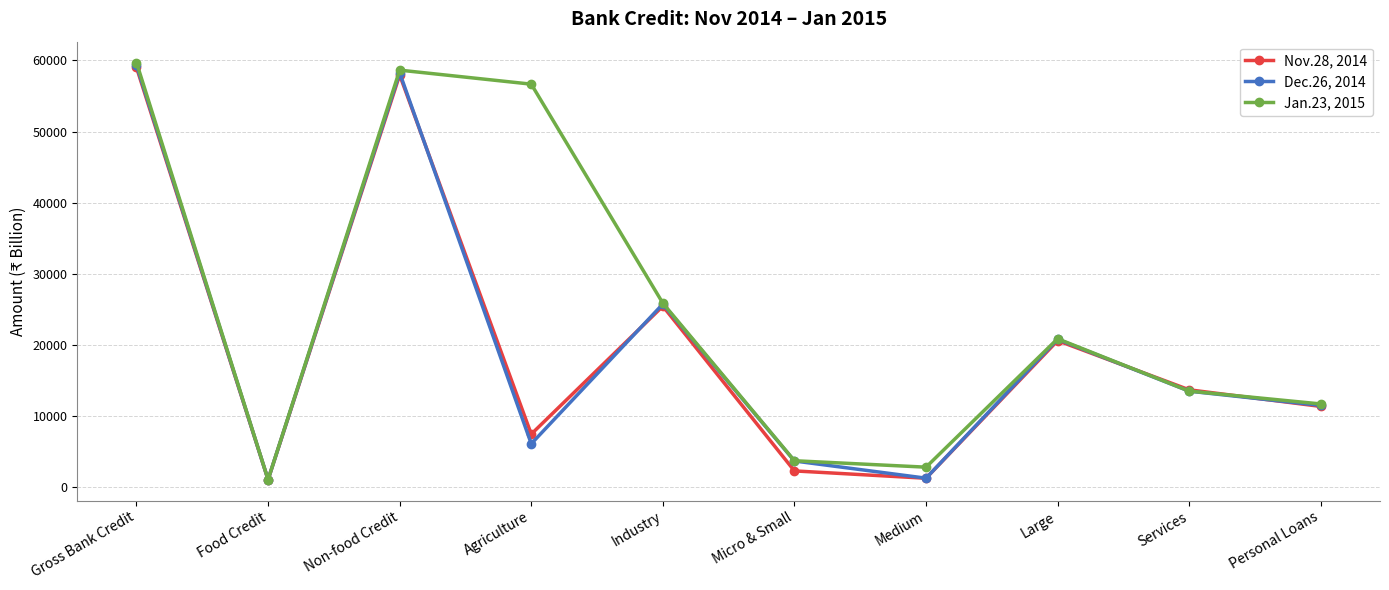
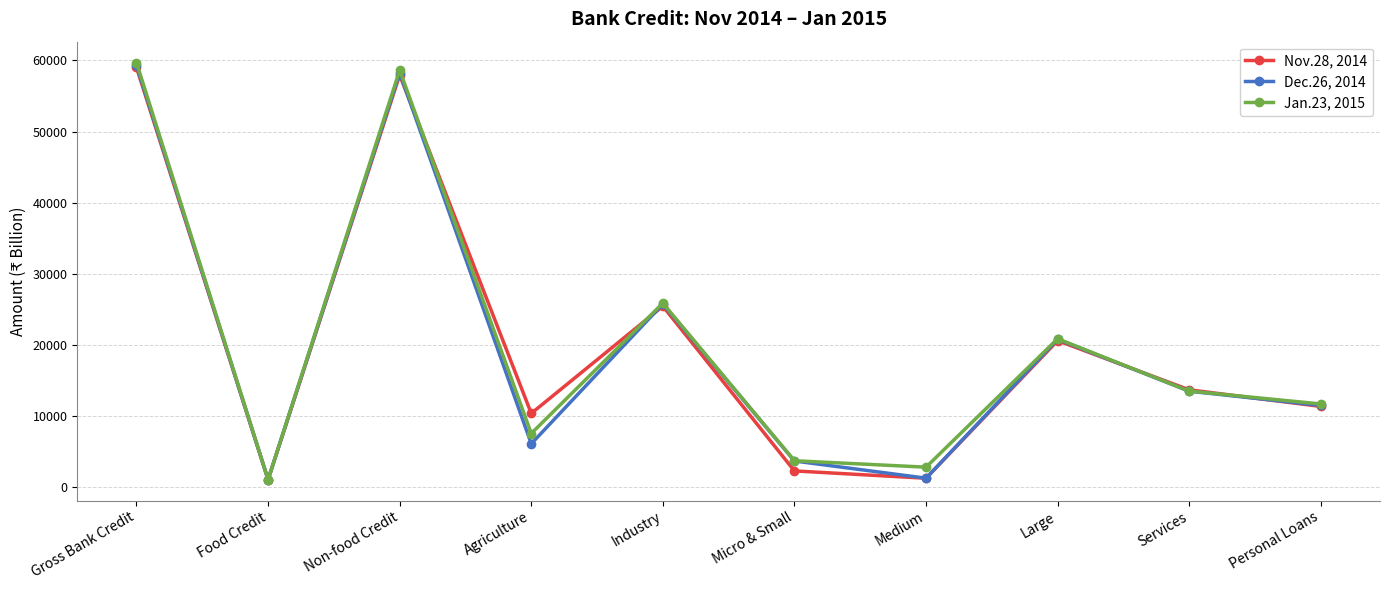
Nov.28, 2014, Agriculture: 7000 -> 10000
Jan.23, 2015, Agriculture: 57000 -> 8000
